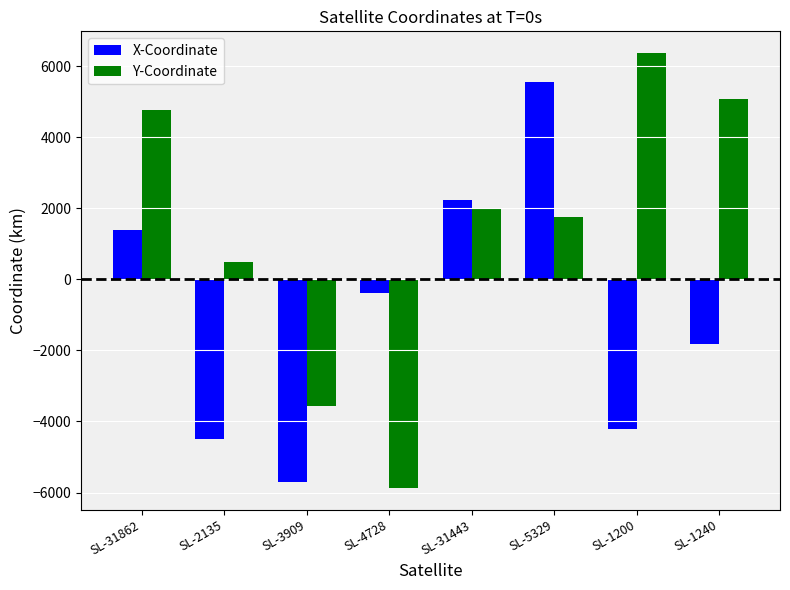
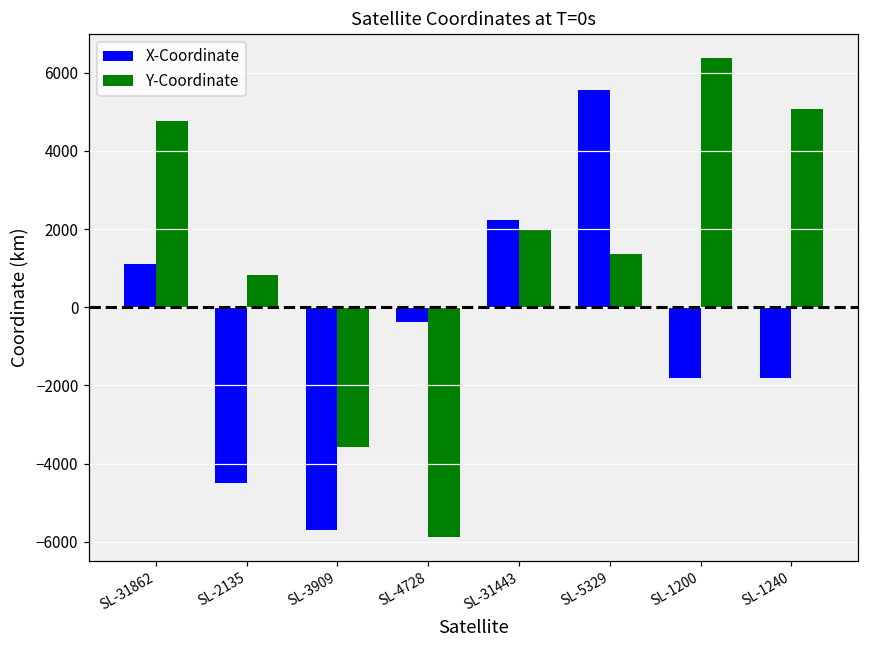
X-Coordinate, SL-31862: 1400 -> 1100
Y-Coordinate, SL-2135: 500 -> 800
Y-Coordinate, SL-5329: 1700 -> 1400
X-Coordinate, SL-1200: -4200 -> -1800
